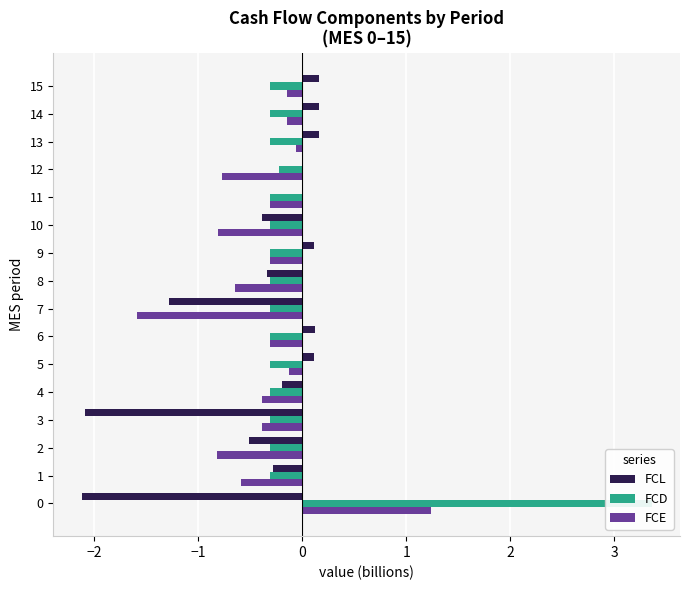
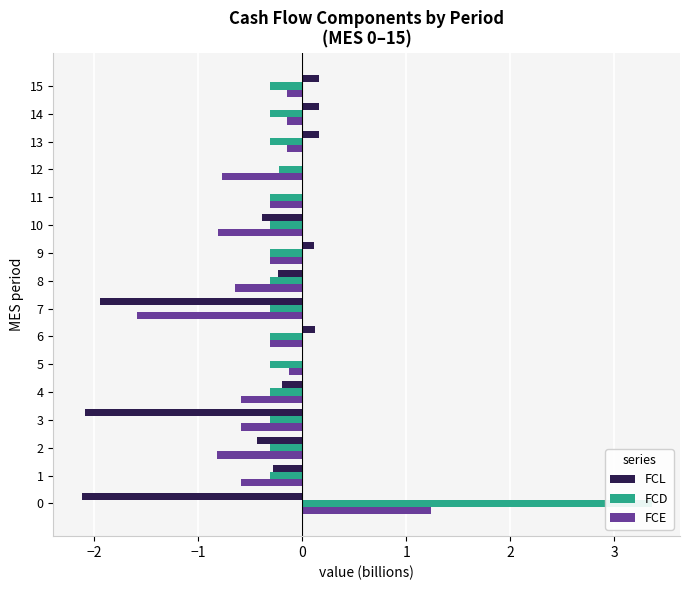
FCE, 13: -0.06 -> -0.15
FCL, 8: -0.34 -> -0.24
FCL, 7: -1.28 -> -1.95
FCL, 5: 0.11 -> 0.00
FCE, 4: -0.38 -> -0.59
FCE, 3: -0.38 -> -0.59
FCL, 2: -0.51 -> -0.43
